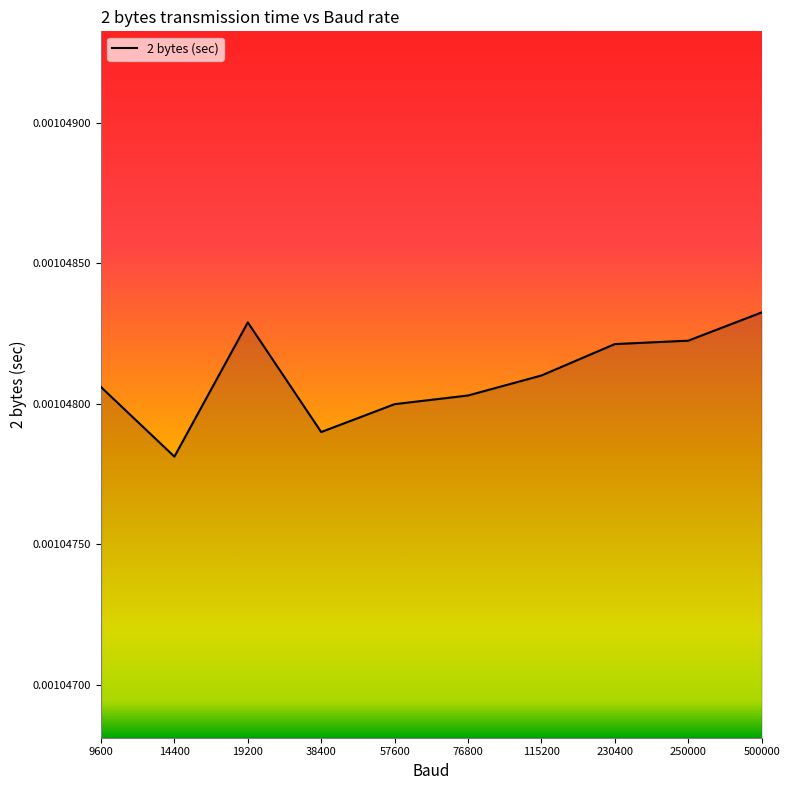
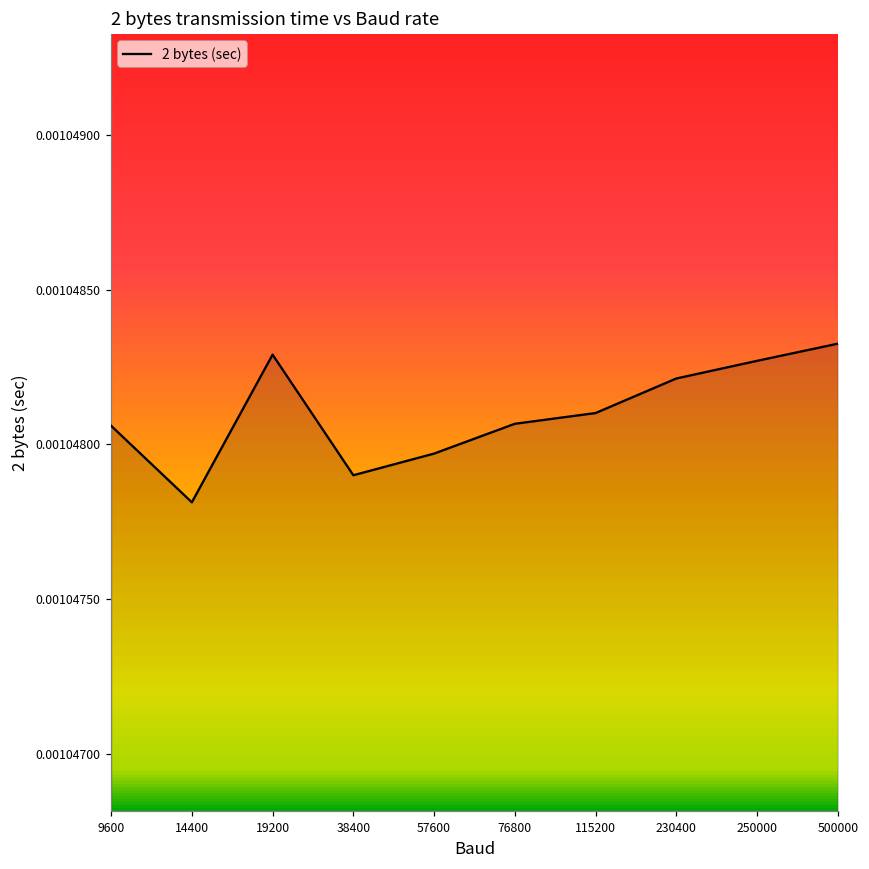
57600: 0.00104800 -> 0.00104797
76800: 0.00104803 -> 0.00104807
250000: 0.00104823 -> 0.00104827
